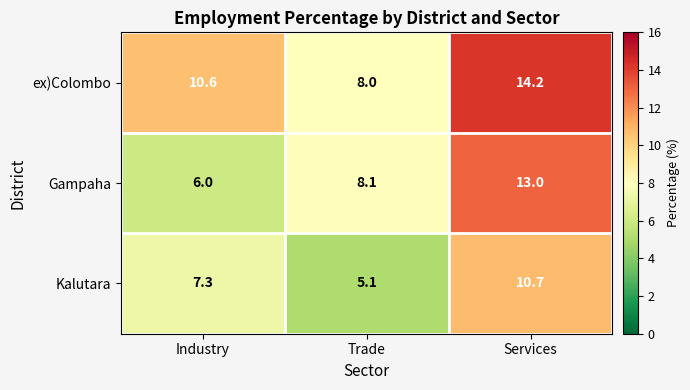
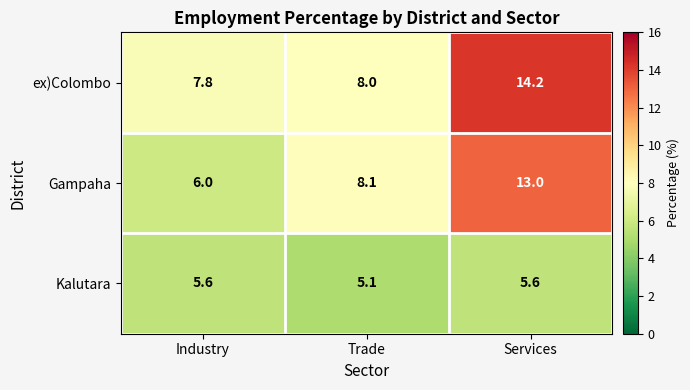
ex)Colombo, Industry: 10.6 -> 7.8
Kalutara, Industry: 7.3 -> 5.6
Kalutara, Services: 10.7 -> 5.6
